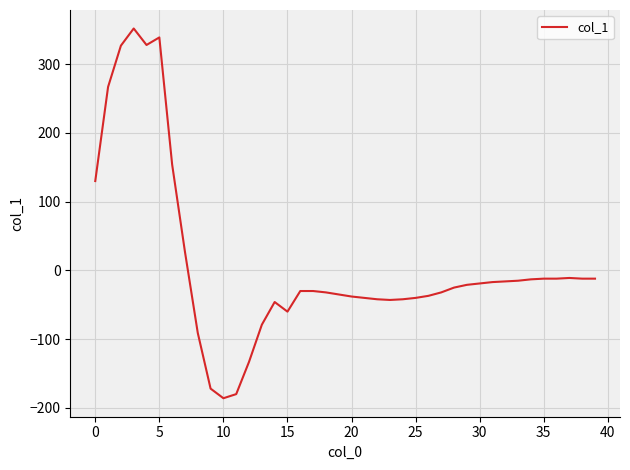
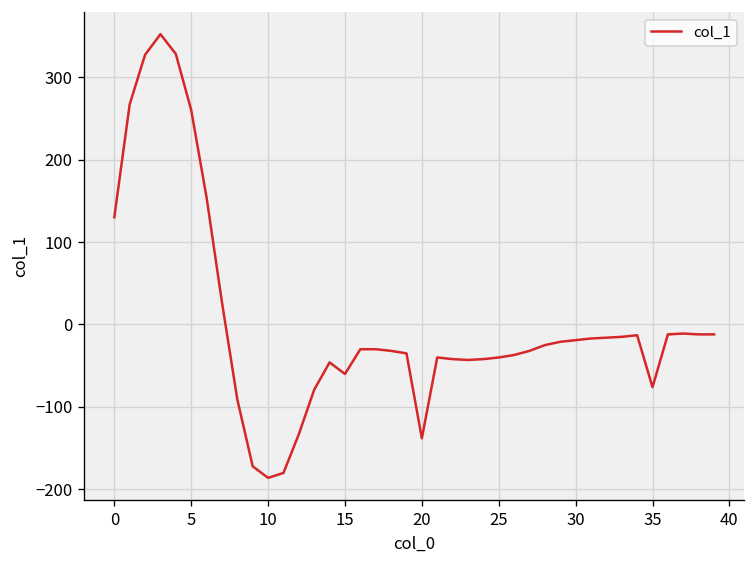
5: 340 -> 260
20: -40 -> -140
35: -10 -> -80
